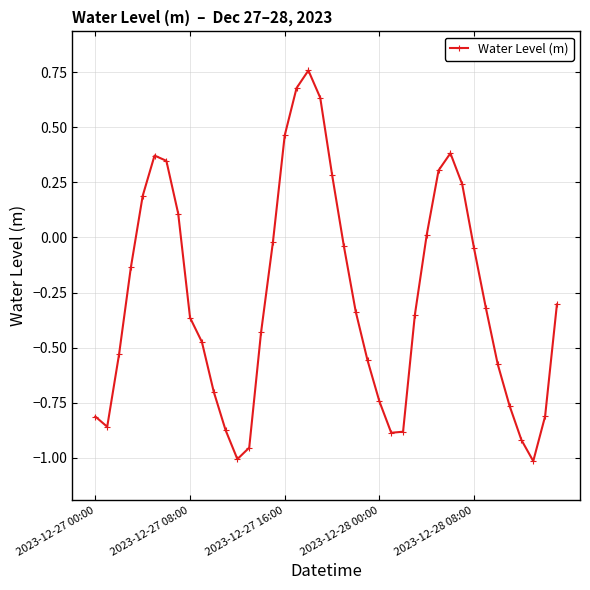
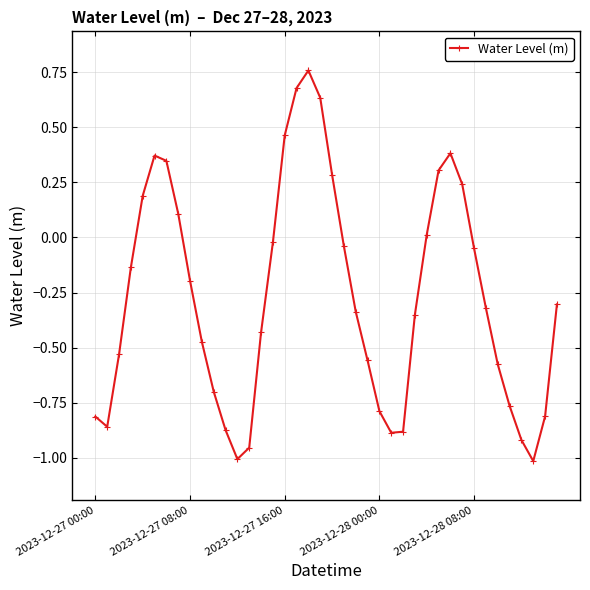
2023-12-27 08:00: -0.36 -> -0.20
2023-12-28 00:00: -0.74 -> -0.79
